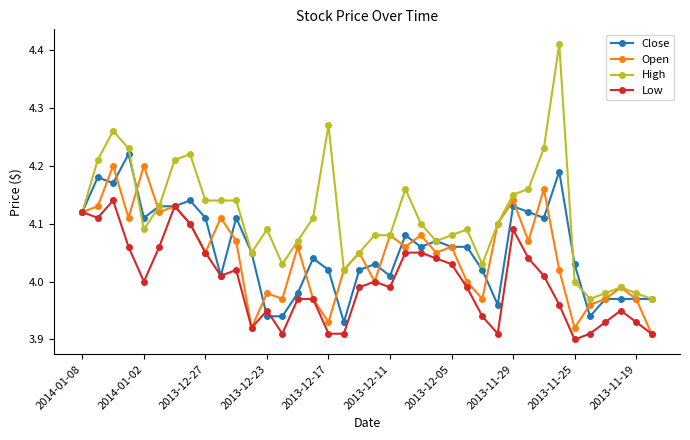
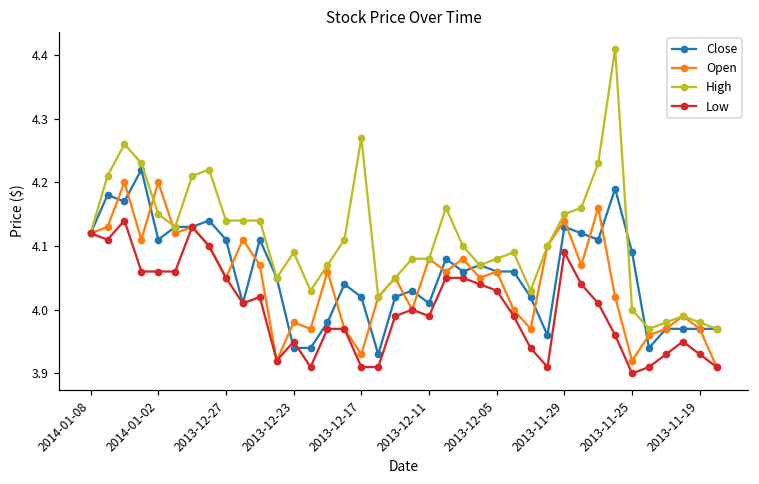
High, 2014-01-02: 4.09 -> 4.15
Low, 2014-01-02: 4.00 -> 4.06
Close, 2013-11-25: 4.03 -> 4.09
